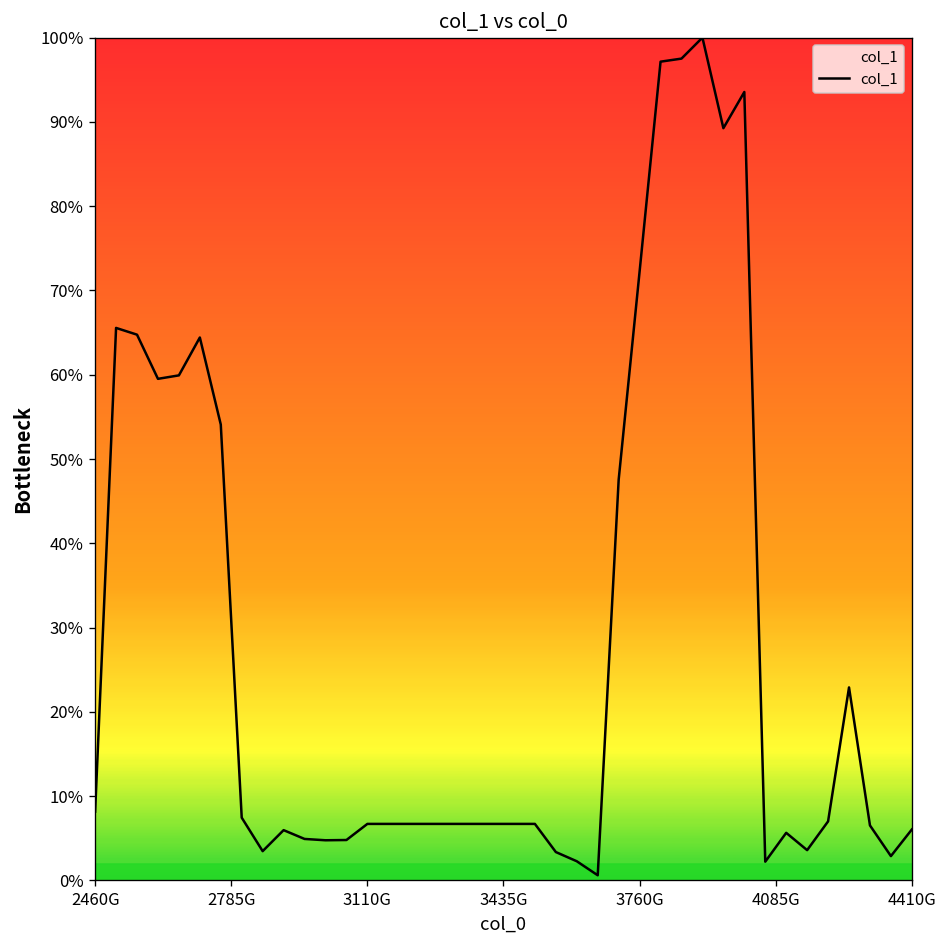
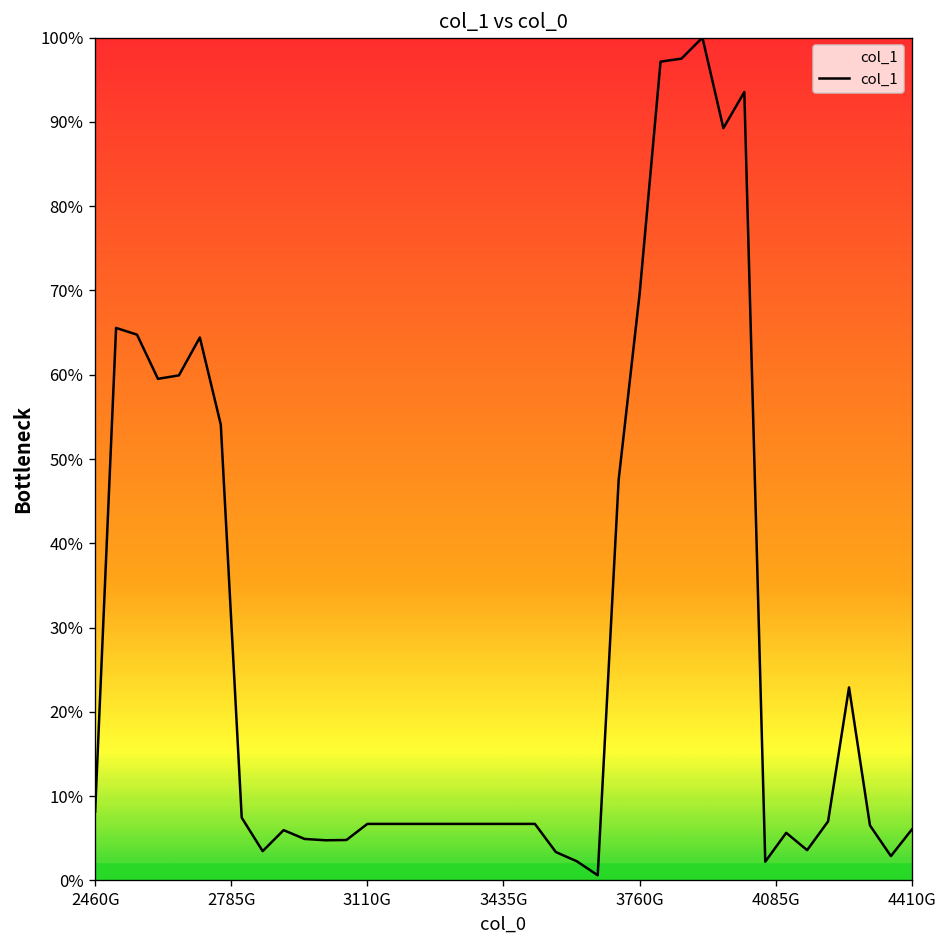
3760G: 72% -> 70%
